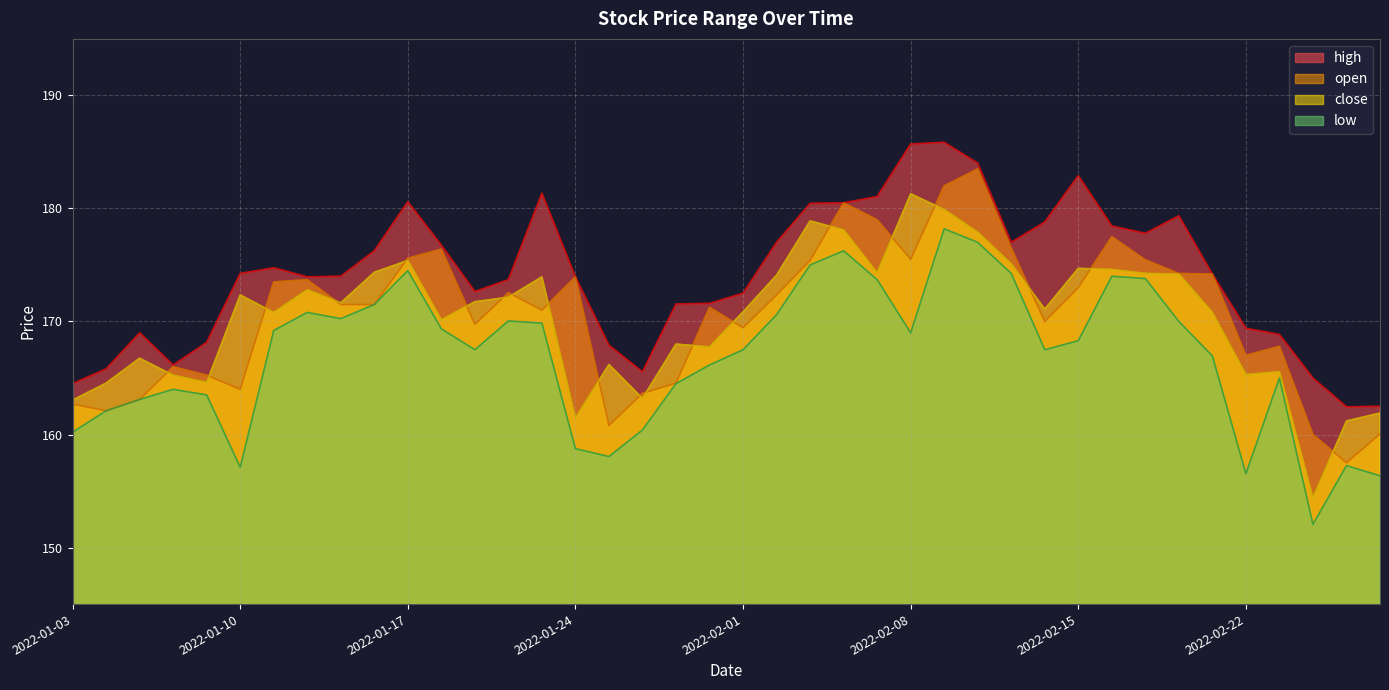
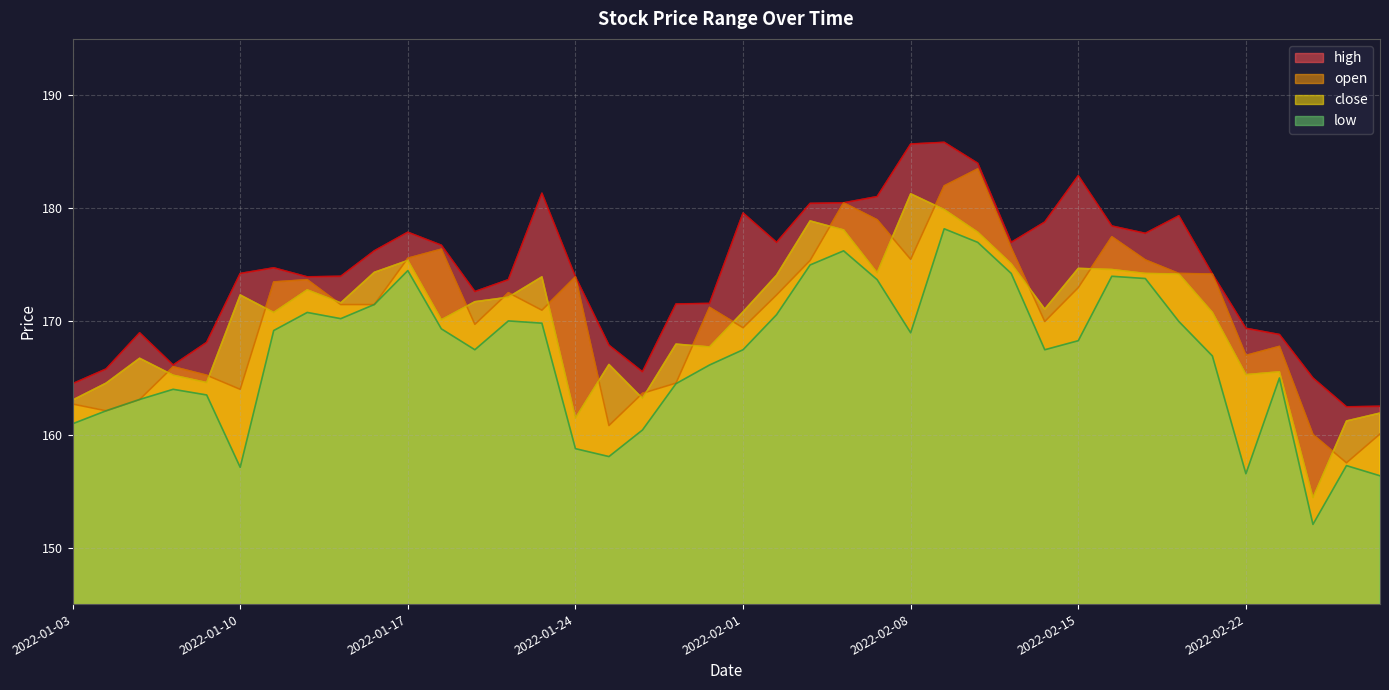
low, 2022-01-03: 160.2 -> 161.0
high, 2022-01-17: 180.6 -> 177.9
high, 2022-02-01: 172.5 -> 179.6
